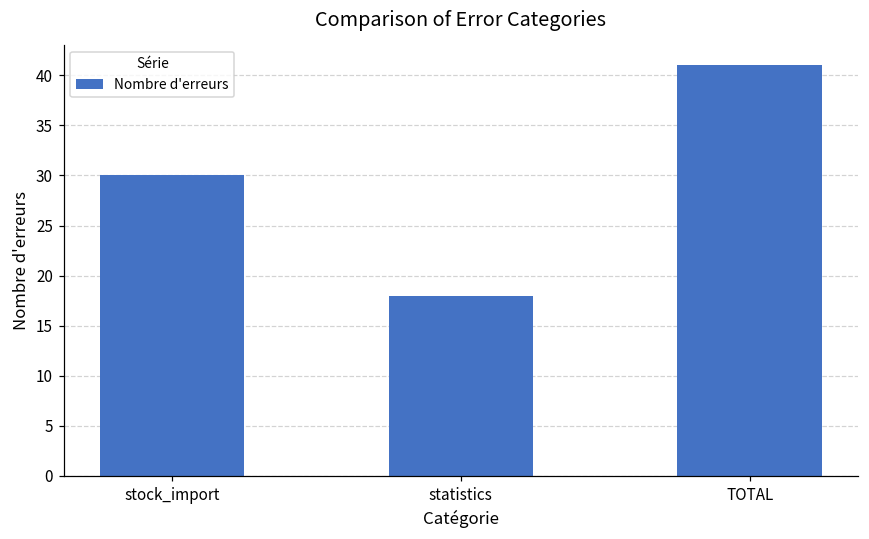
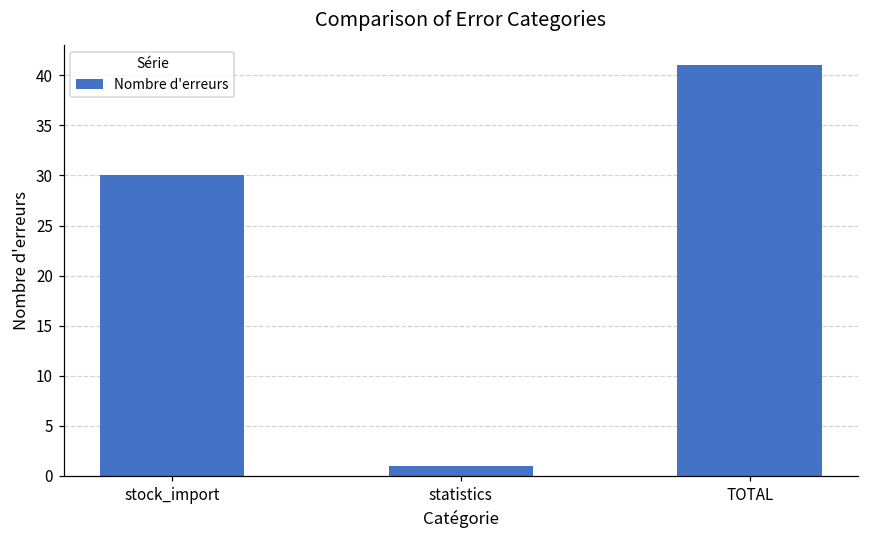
statistics: 18 -> 1
